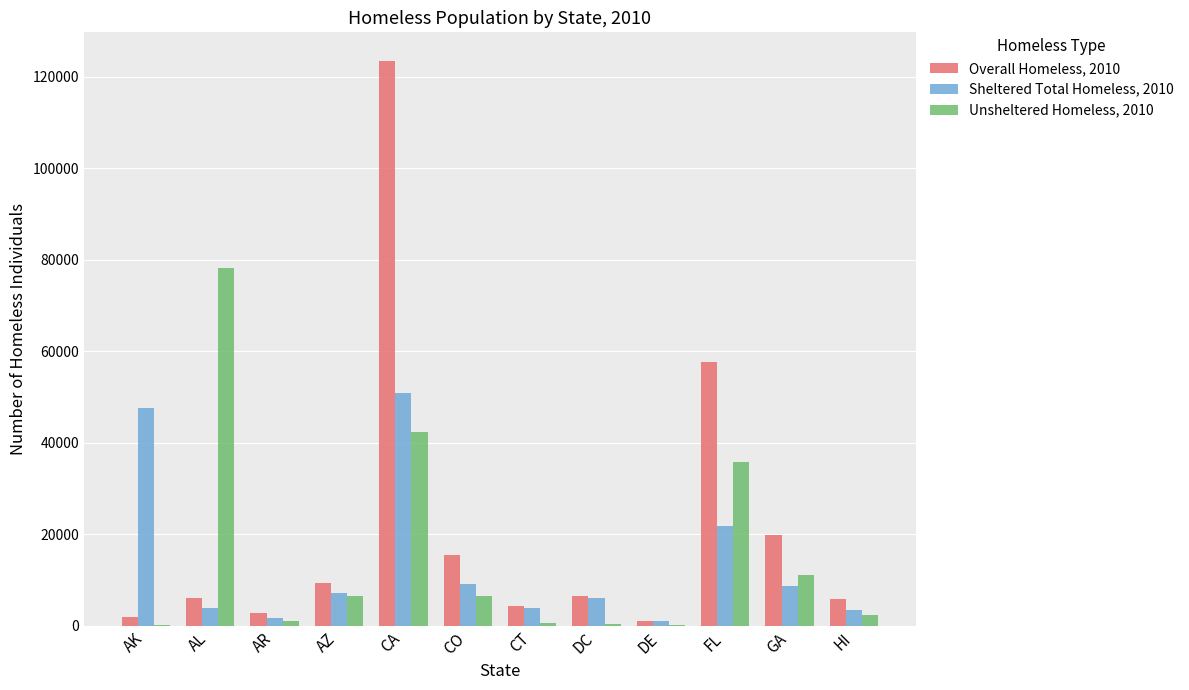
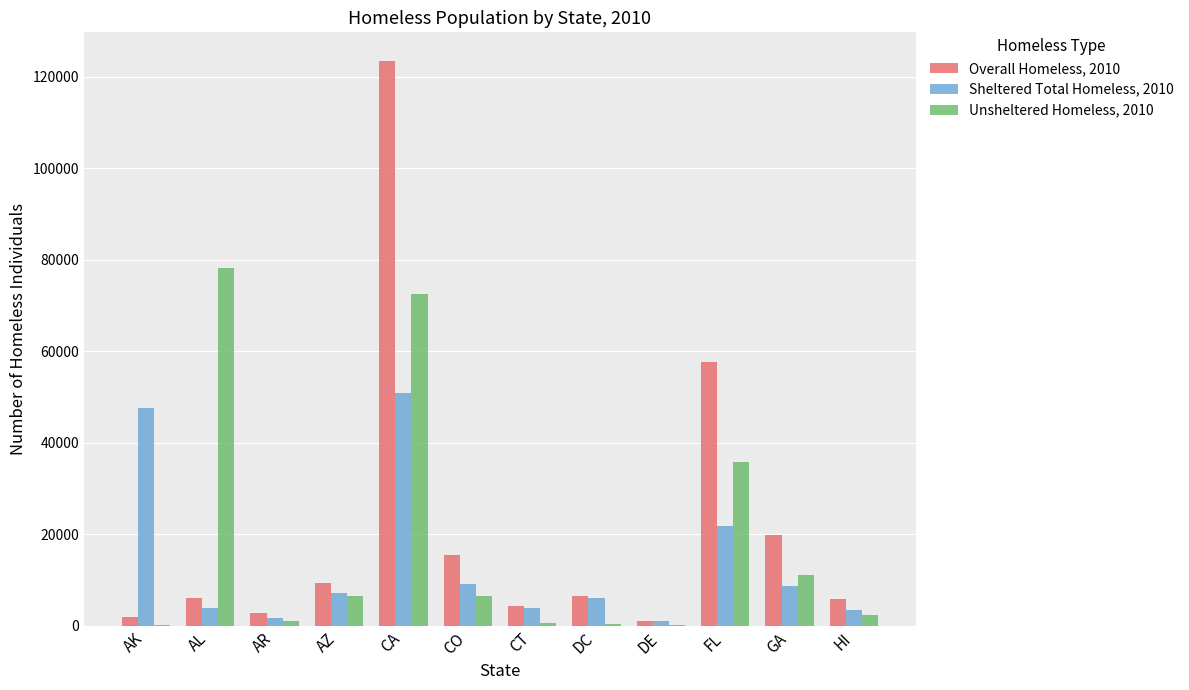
Unsheltered Homeless, 2010, CA: 42000 -> 73000
